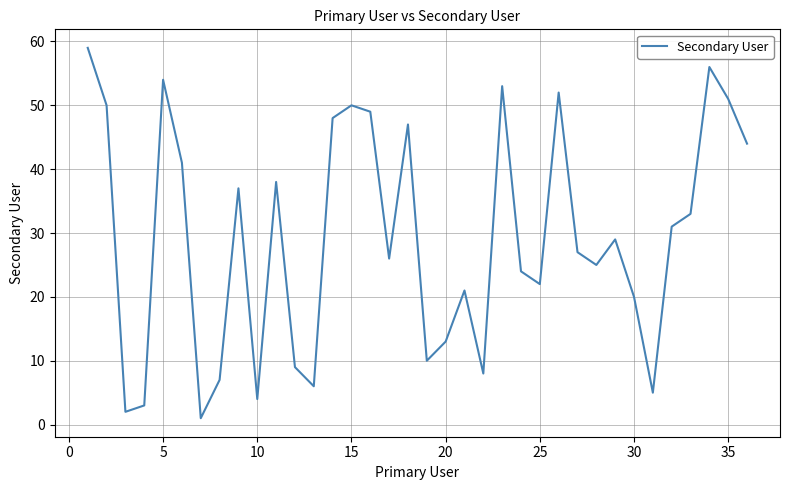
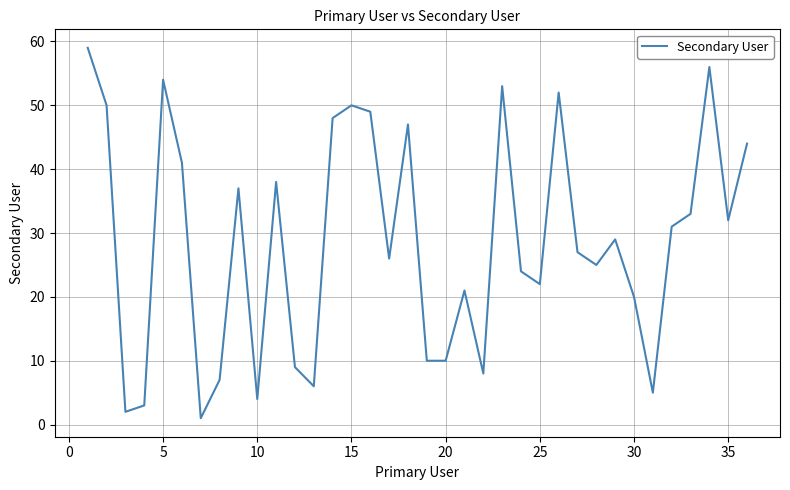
20: 13 -> 10
35: 51 -> 32
